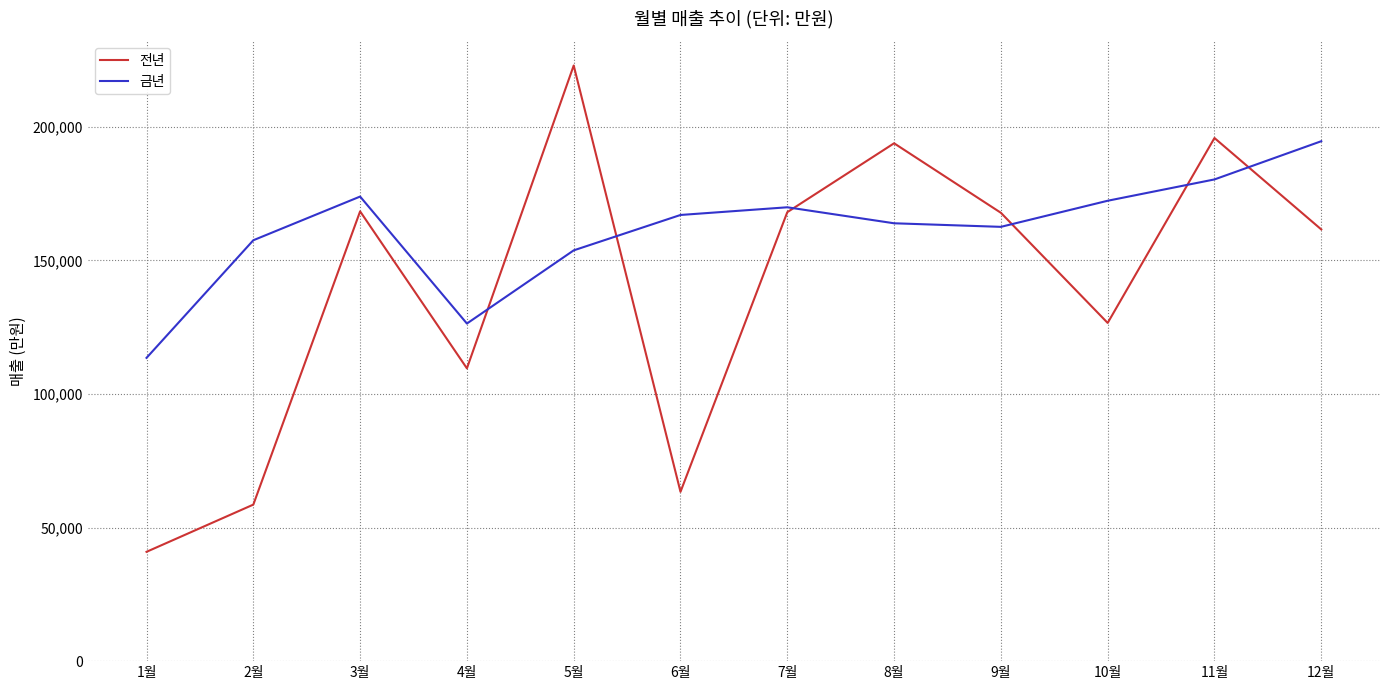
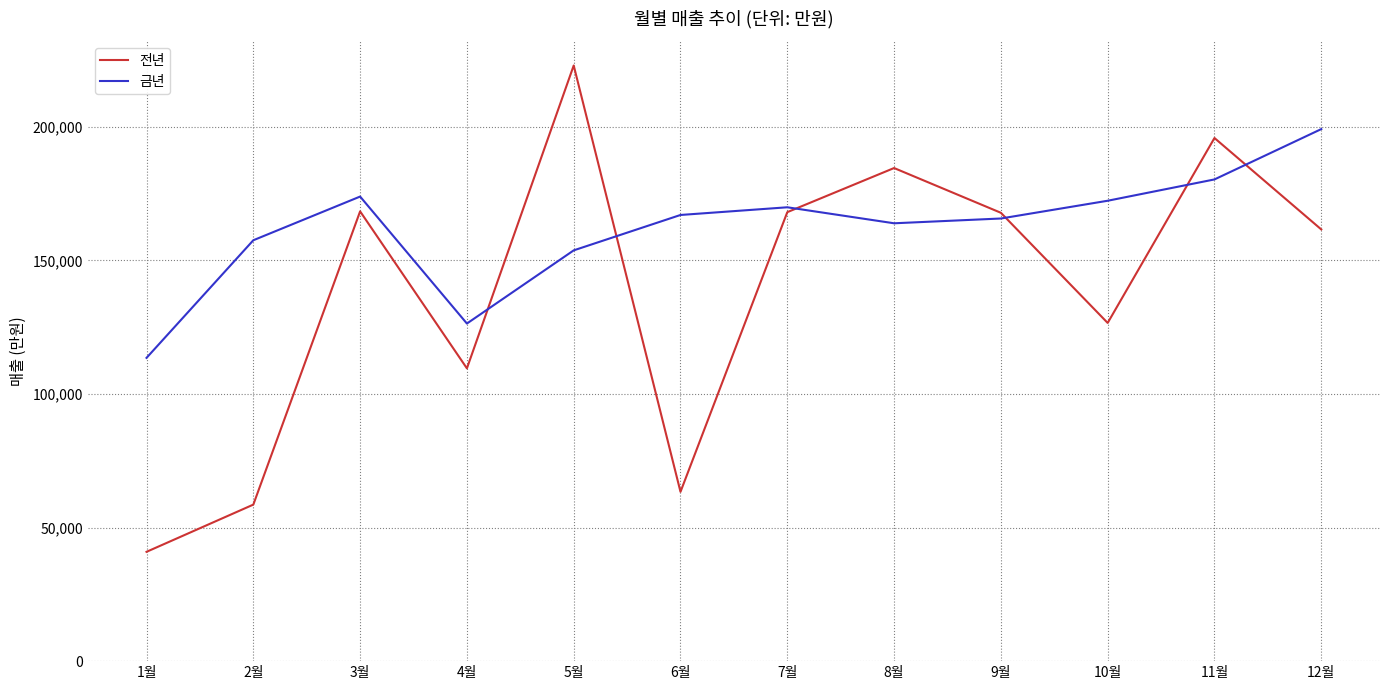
전년, 8월: 194,000 -> 185,000
금년, 9월: 163,000 -> 166,000
금년, 12월: 195,000 -> 199,000
